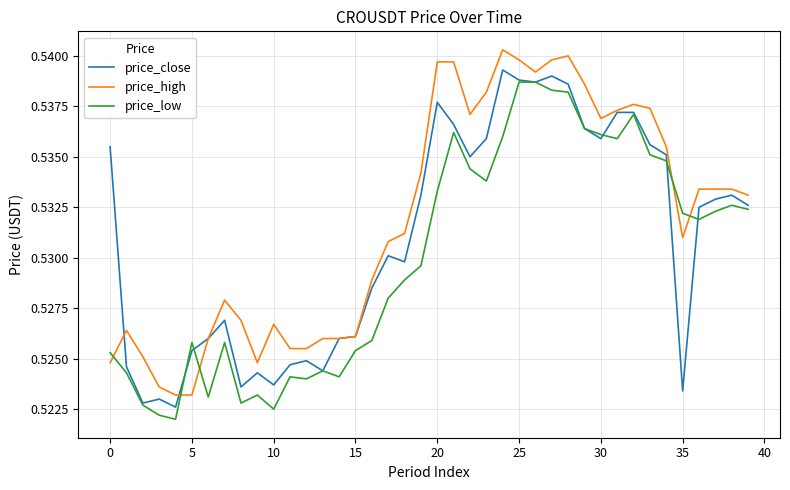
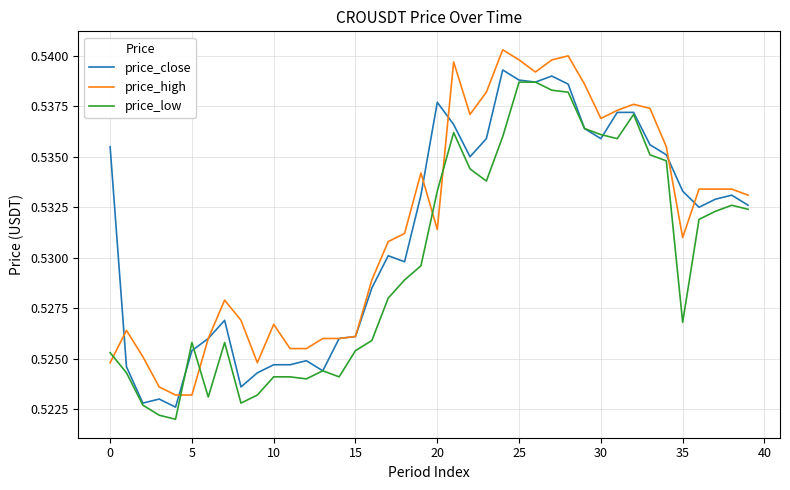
price_close, 10: 0.5237 -> 0.5247
price_low, 10: 0.5225 -> 0.5241
price_high, 20: 0.5397 -> 0.5314
price_close, 35: 0.5234 -> 0.5333
price_low, 35: 0.5322 -> 0.5268
